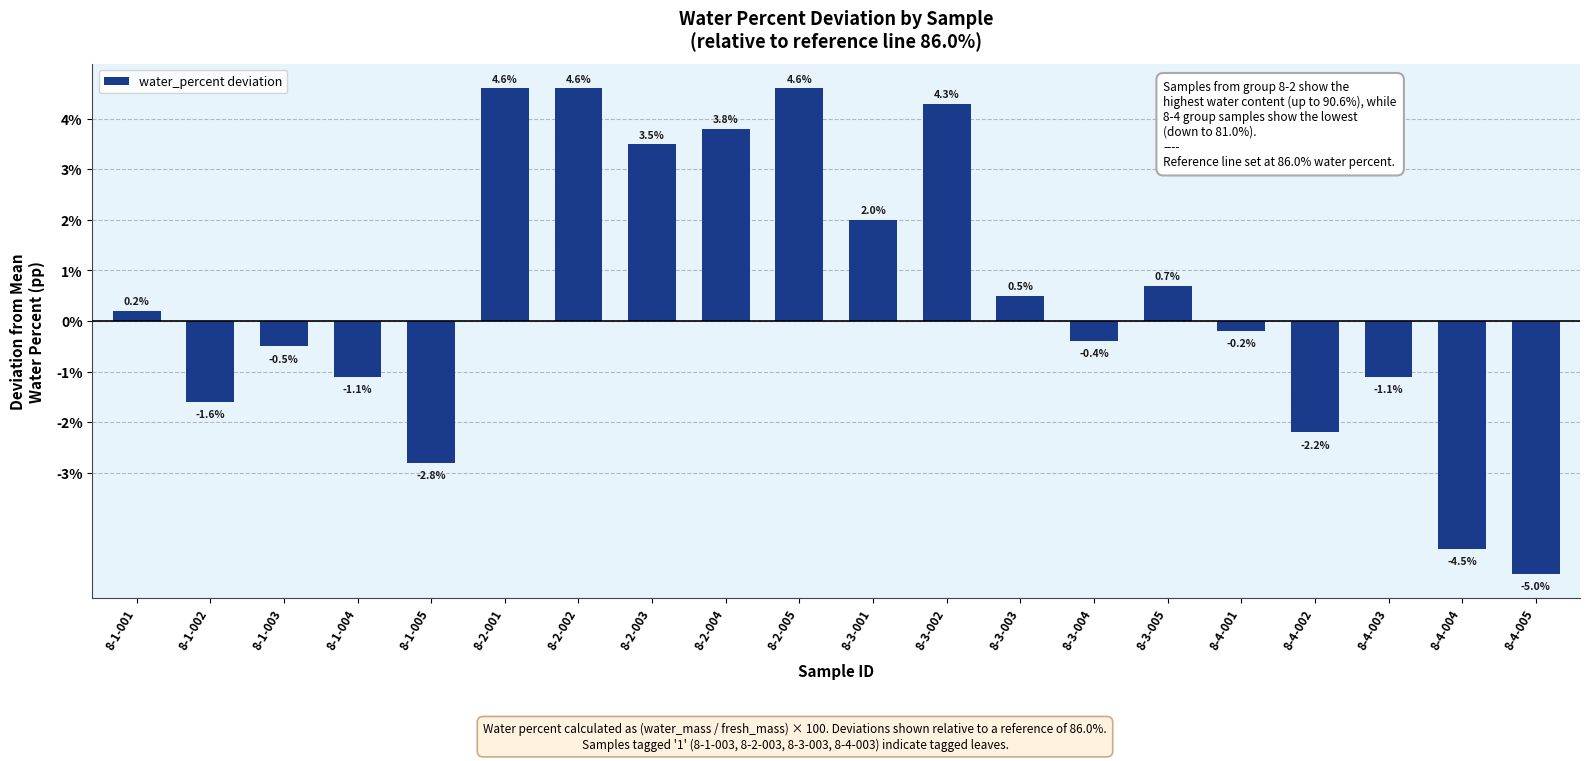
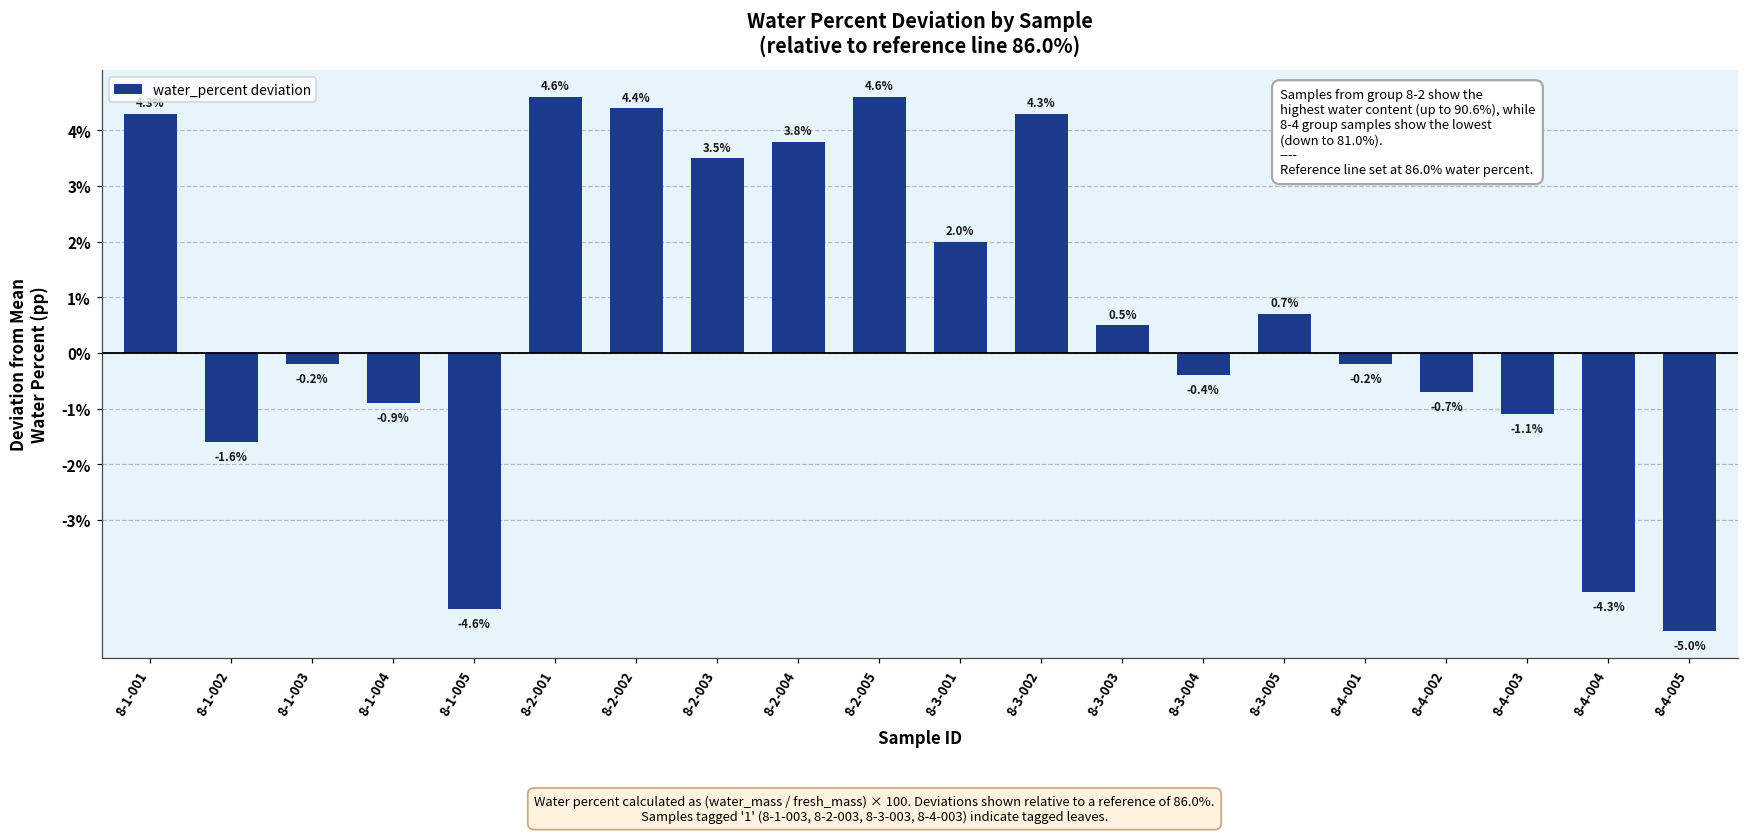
8-1-001: 0.2% -> 4.3%
8-1-003: -0.5% -> -0.2%
8-1-004: -1.1% -> -0.9%
8-1-005: -2.8% -> -4.6%
8-2-002: 4.6% -> 4.4%
8-4-002: -2.2% -> -0.7%
8-4-004: -4.5% -> -4.3%
